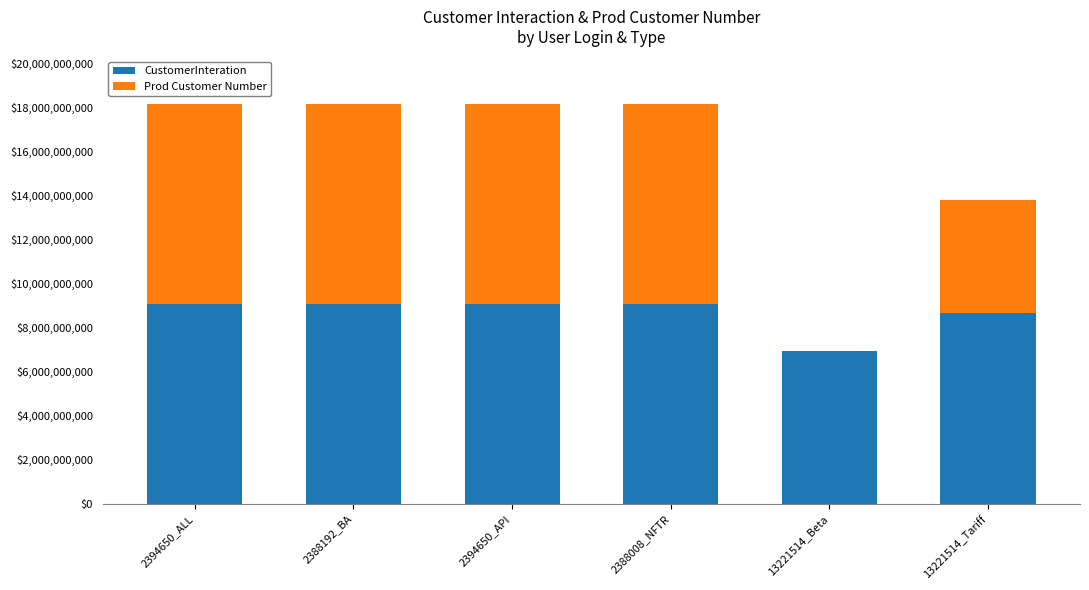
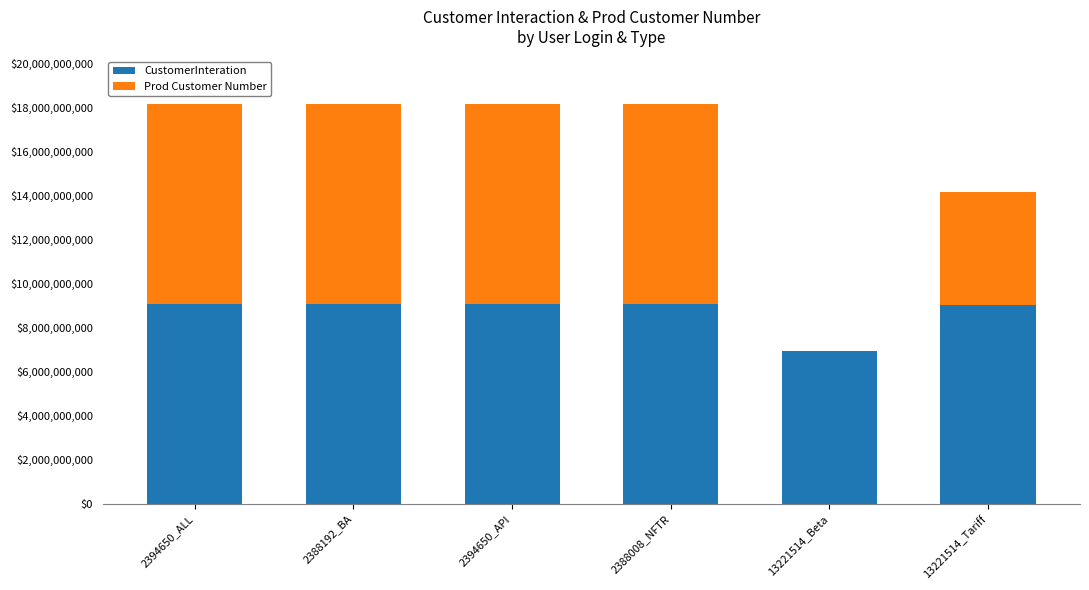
CustomerInteration, 13221514_Tariff: $8,700,000,000 -> $9,000,000,000
